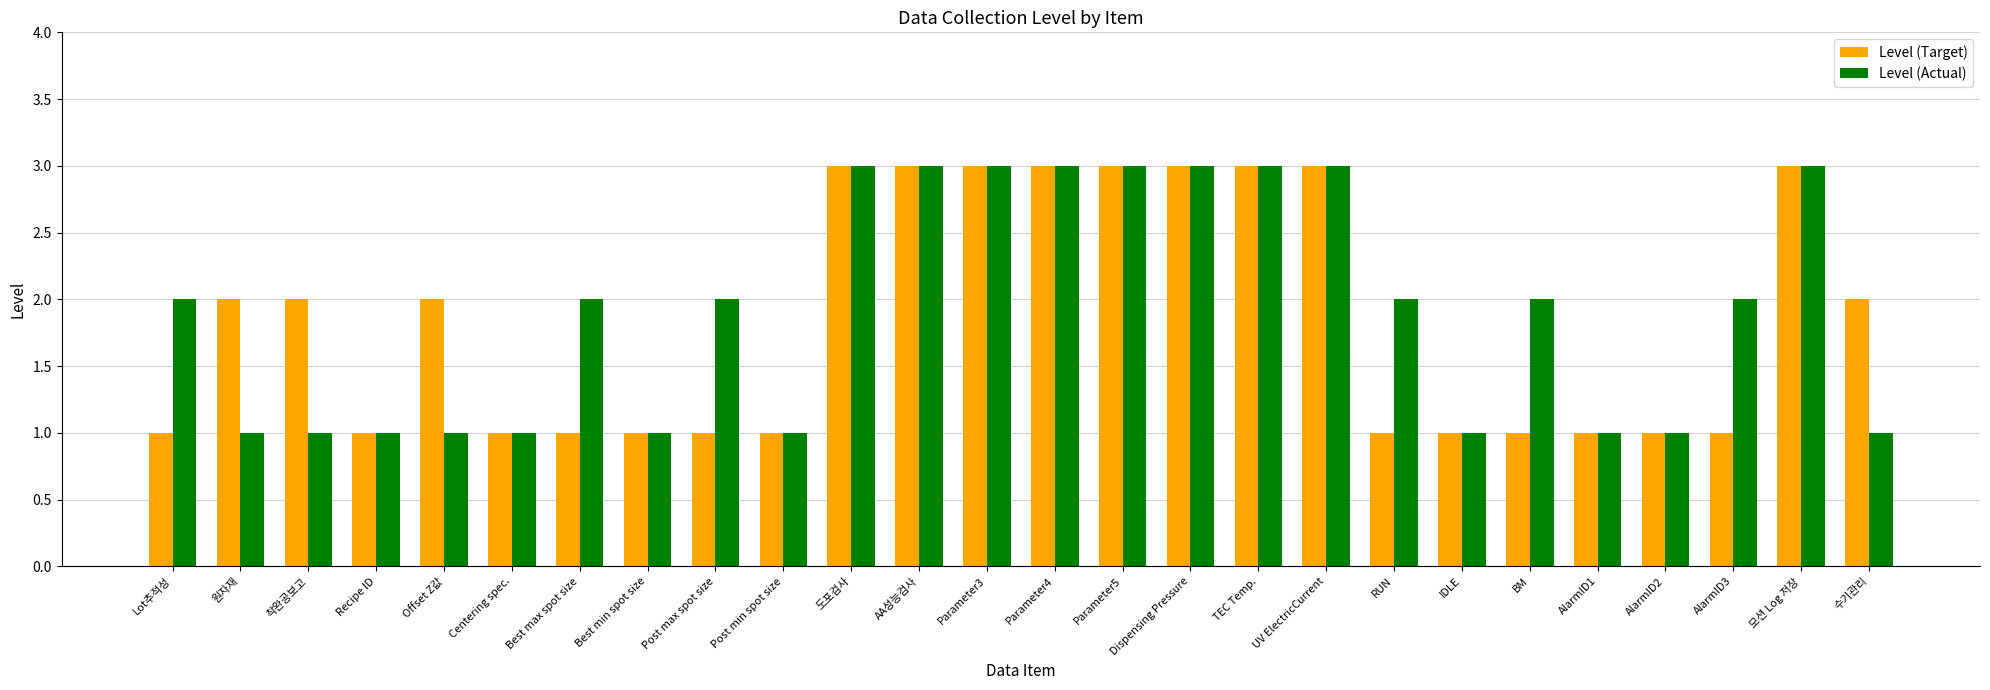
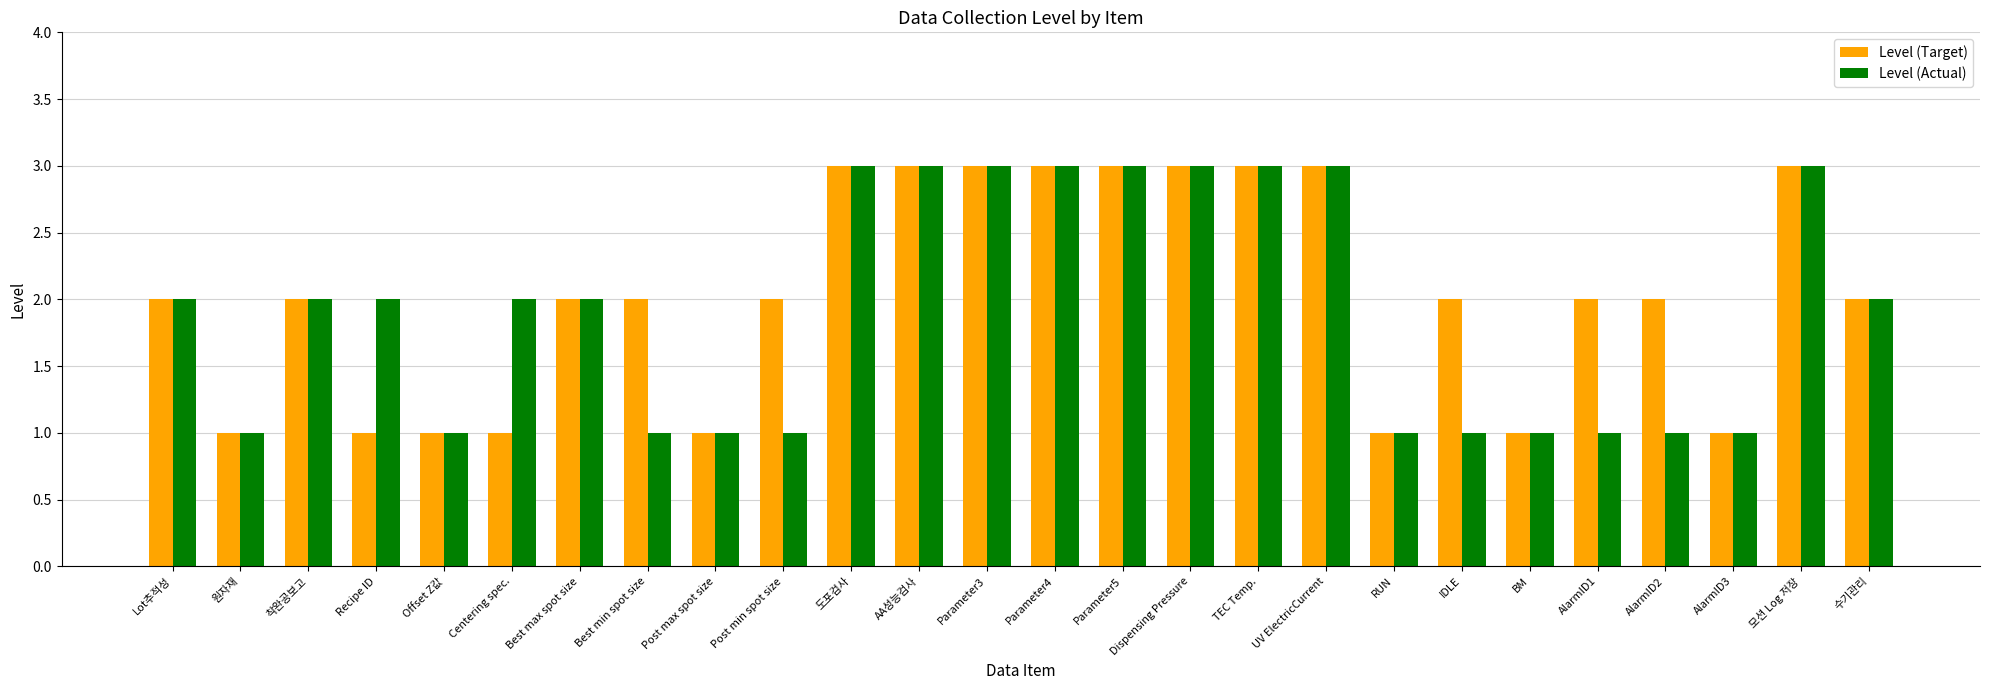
Level (Target), Lot추적성: 1 -> 2
Level (Target), 원자재: 2 -> 1
Level (Actual), 착완공보고: 1 -> 2
Level (Actual), Recipe ID: 1 -> 2
Level (Target), Offset Z값: 2 -> 1
Level (Actual), Centering spec.: 1 -> 2
Level (Target), Best max spot size: 1 -> 2
Level (Target), Best min spot size: 1 -> 2
Level (Actual), Post max spot size: 2 -> 1
Level (Target), Post min spot size: 1 -> 2
Level (Actual), RUN: 2 -> 1
Level (Target), IDLE: 1 -> 2
Level (Actual), BM: 2 -> 1
Level (Target), AlarmID1: 1 -> 2
Level (Target), AlarmID2: 1 -> 2
Level (Actual), AlarmID3: 2 -> 1
Level (Actual), 수기관리: 1 -> 2
